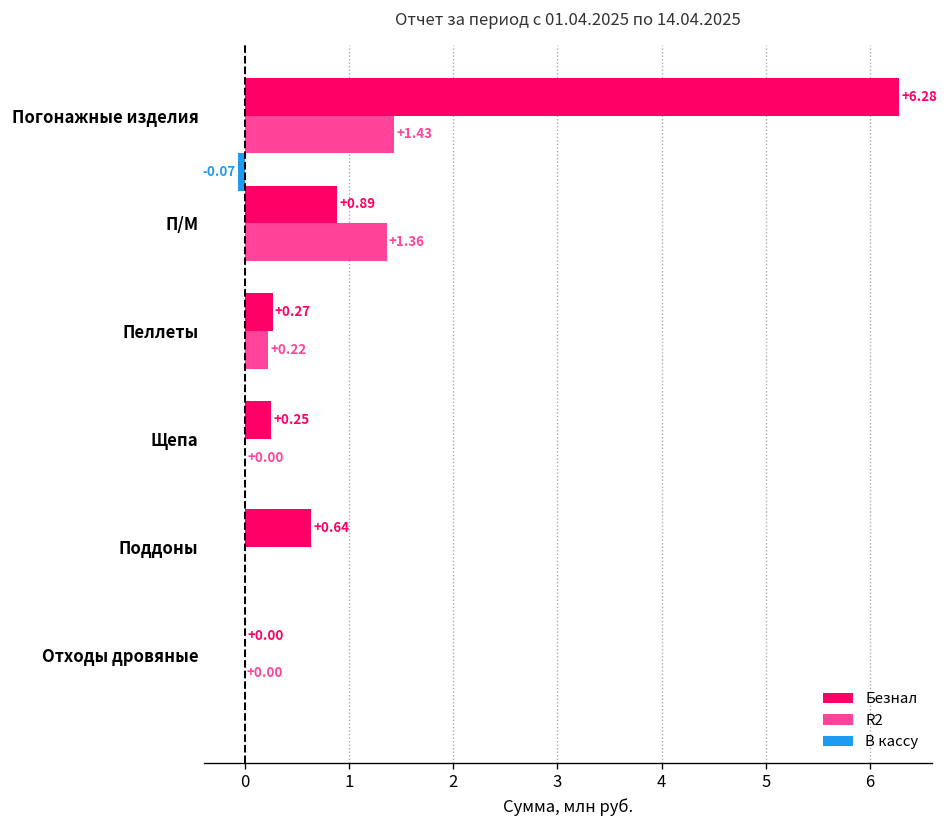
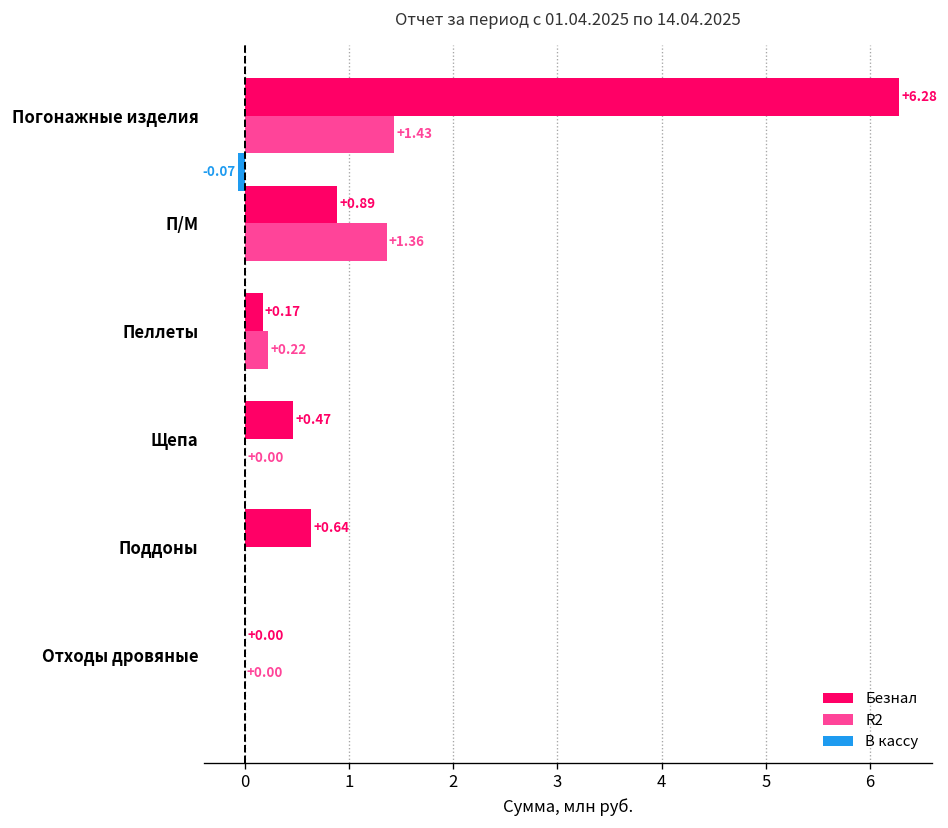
Безнал, Пеллеты: +0.27 -> +0.17
Безнал, Щепа: +0.25 -> +0.47
